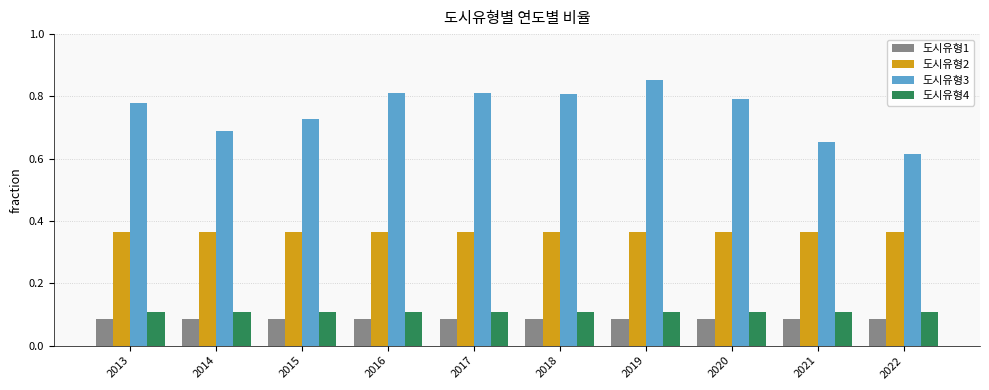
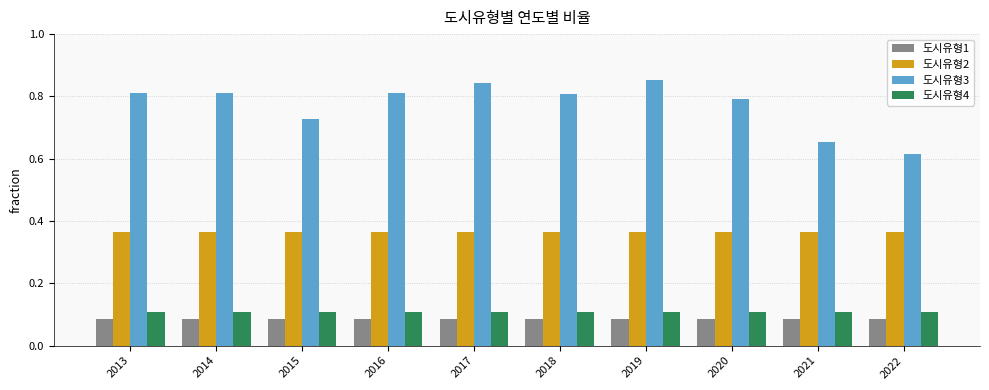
도시유형3, 2013: 0.78 -> 0.81
도시유형3, 2014: 0.69 -> 0.81
도시유형3, 2017: 0.81 -> 0.84
